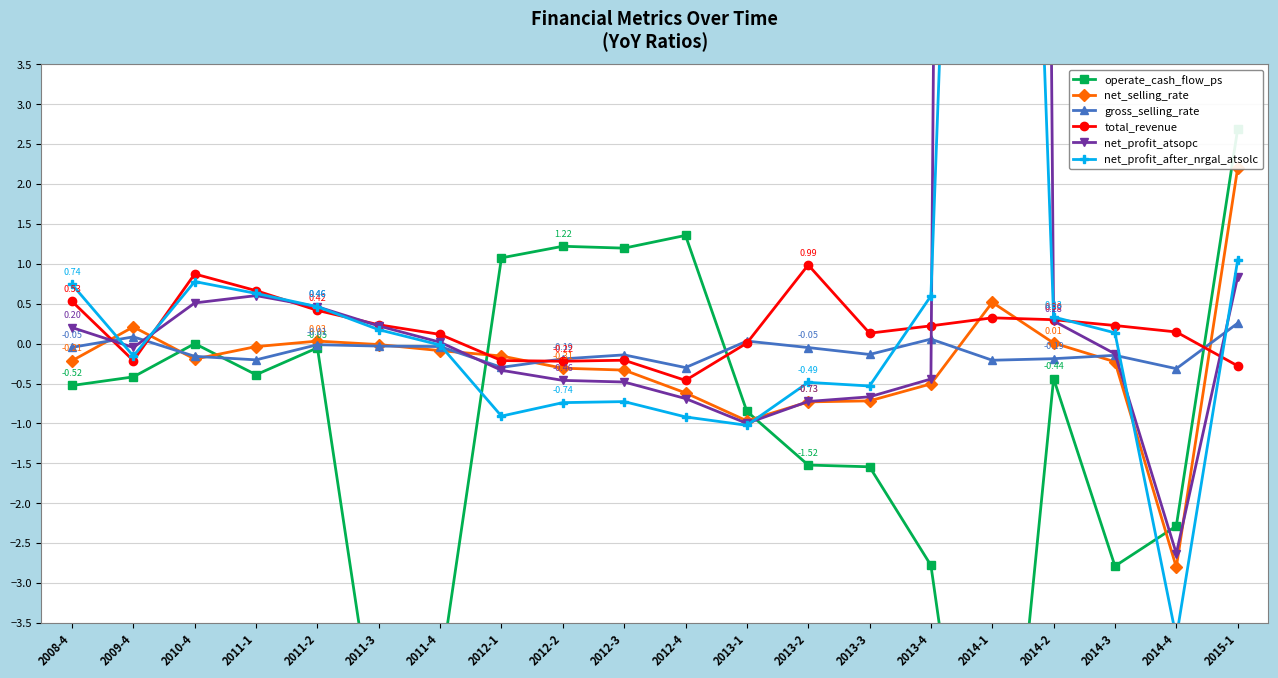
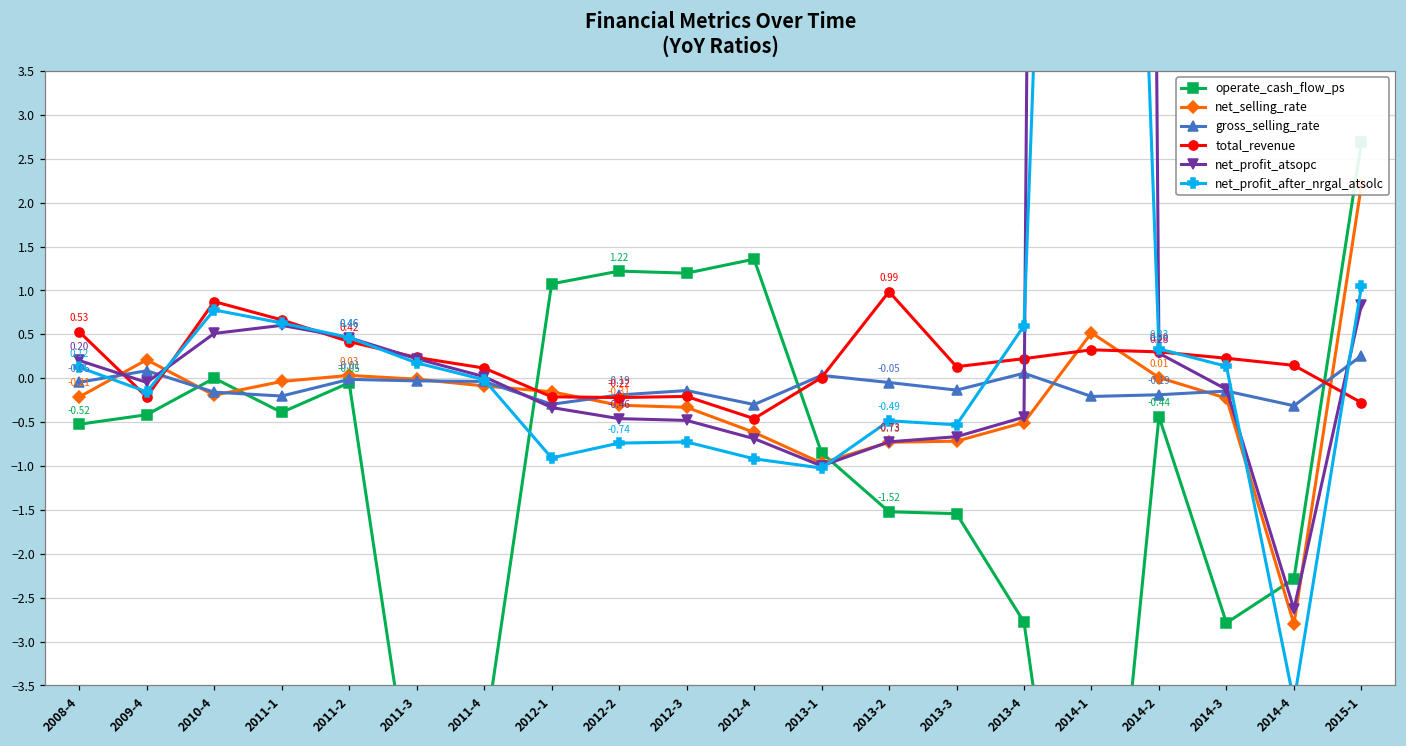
net_profit_after_nrgal_atsolc, 2008-4: 0.74 -> 0.12
